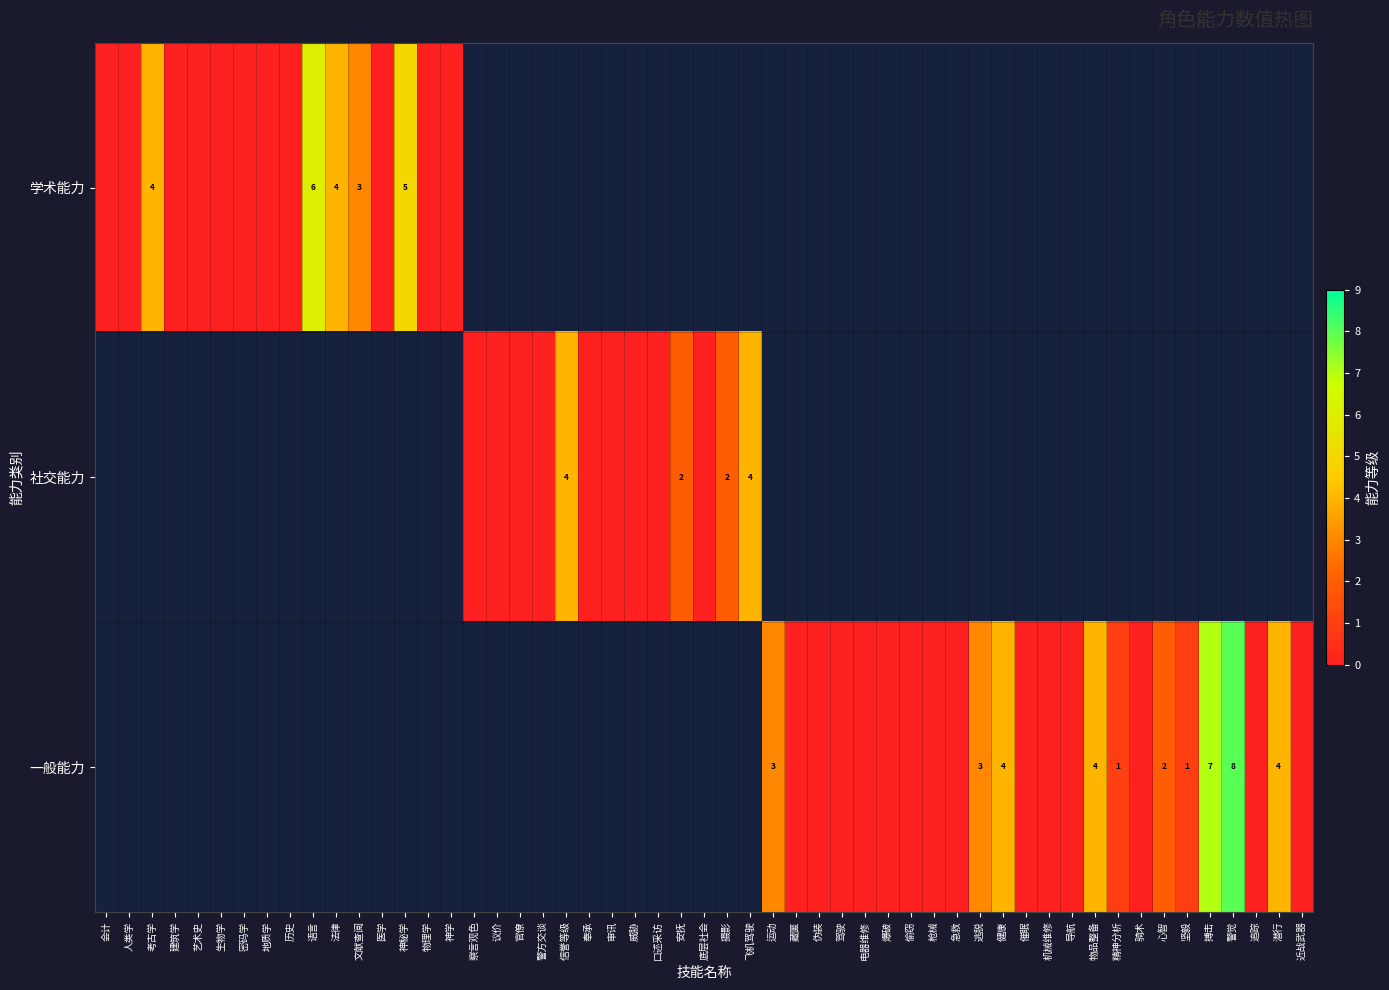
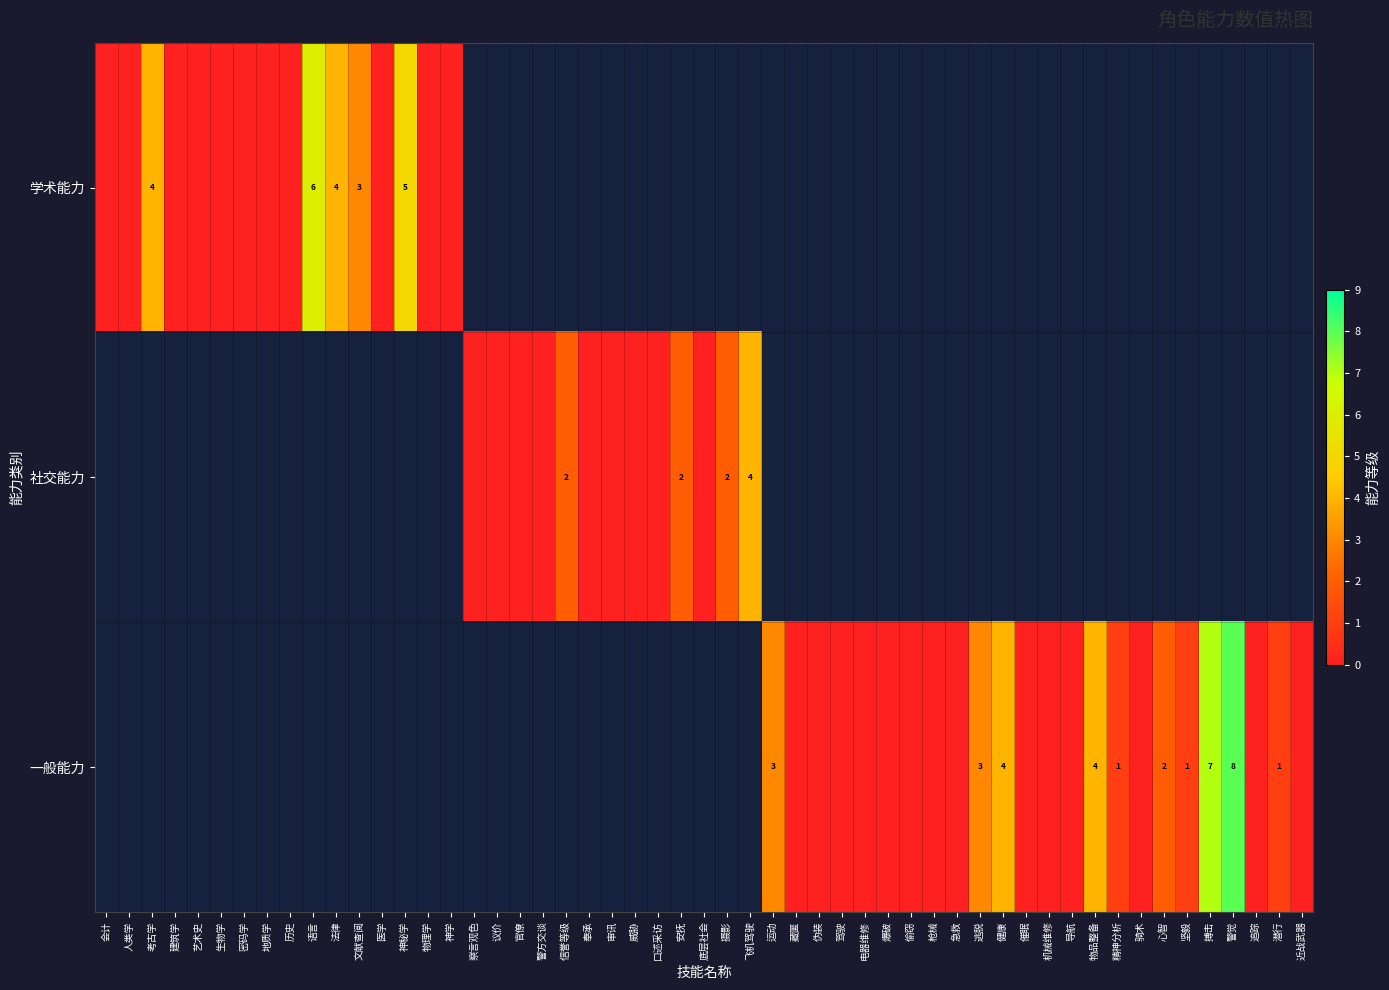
社交能力, 信誉等级: 4 -> 2
一般能力, 潜行: 4 -> 1
